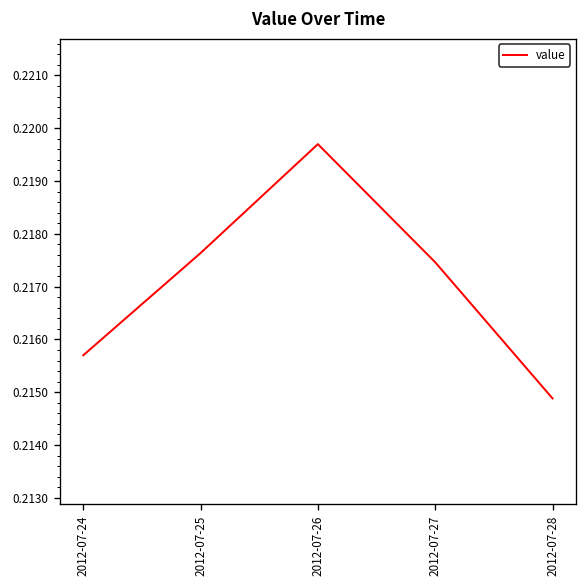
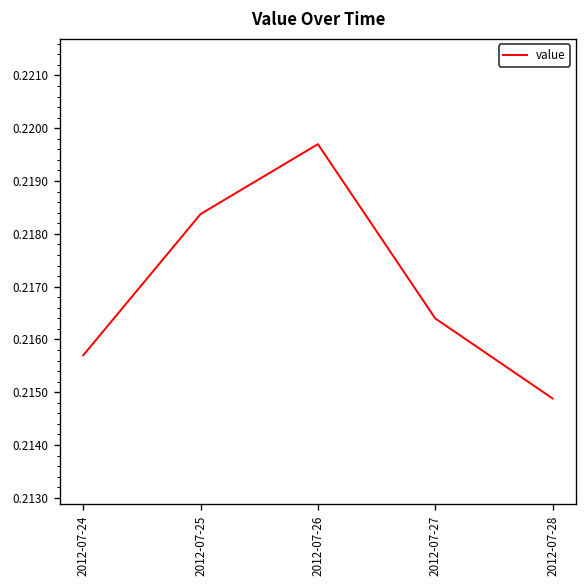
2012-07-25: 0.2176 -> 0.2184
2012-07-27: 0.2175 -> 0.2164
